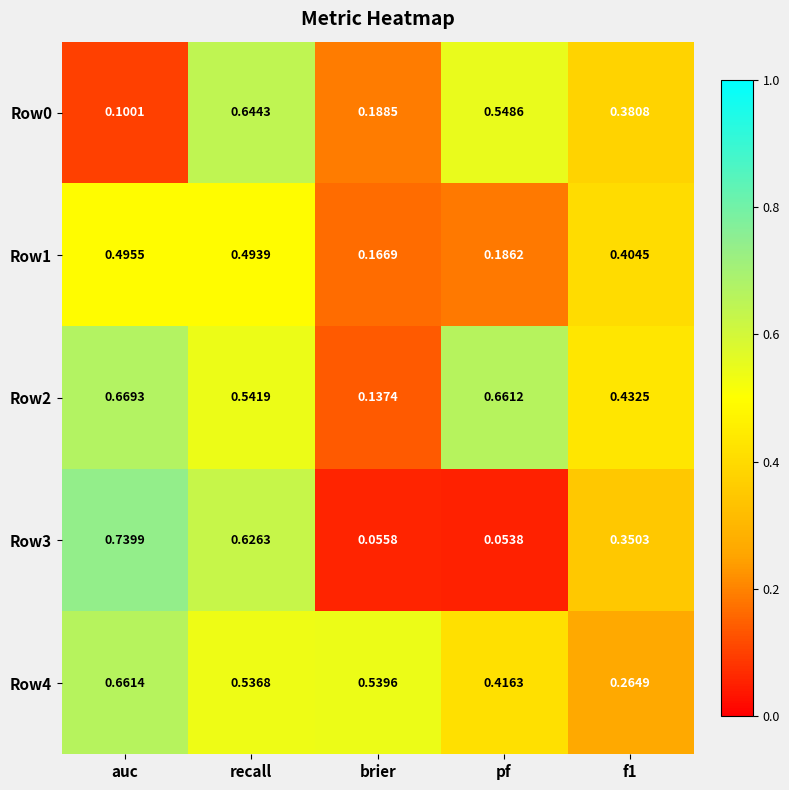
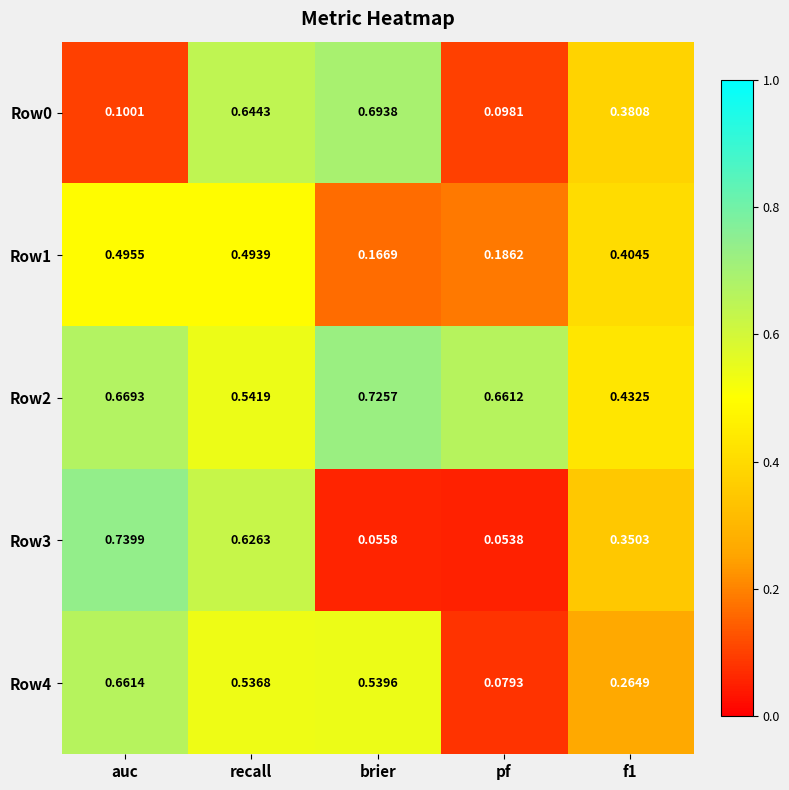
Row0, brier: 0.1885 -> 0.6938
Row0, pf: 0.5486 -> 0.0981
Row2, brier: 0.1374 -> 0.7257
Row4, pf: 0.4163 -> 0.0793
